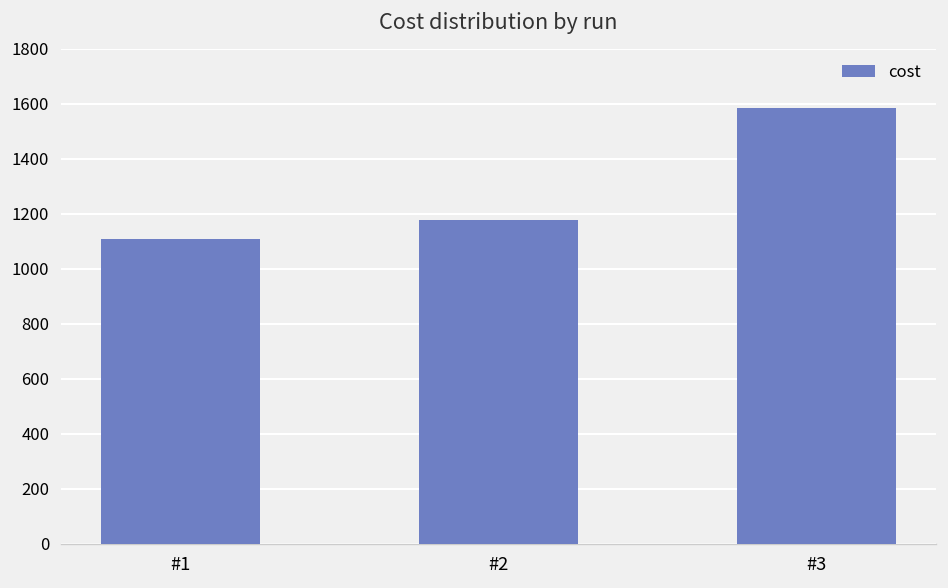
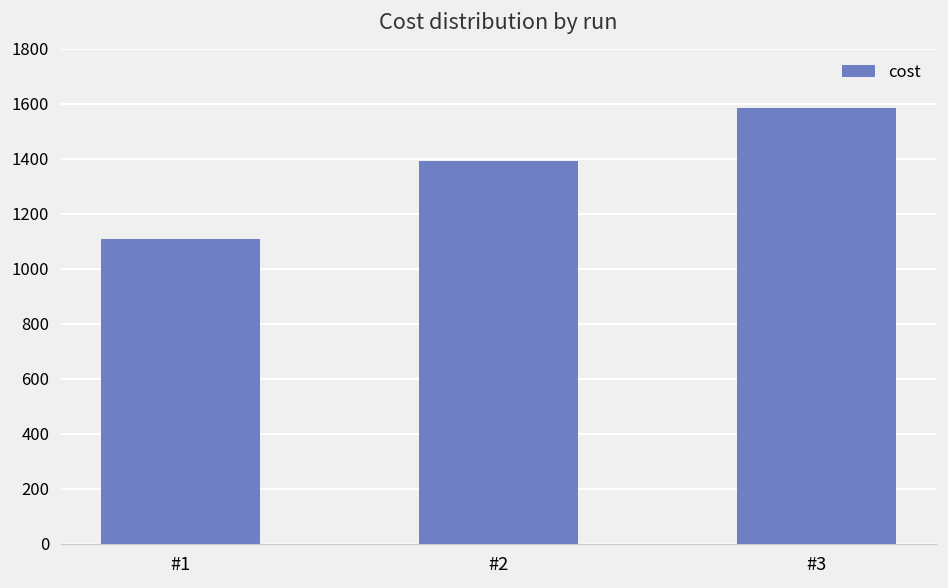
#2: 1180 -> 1390
